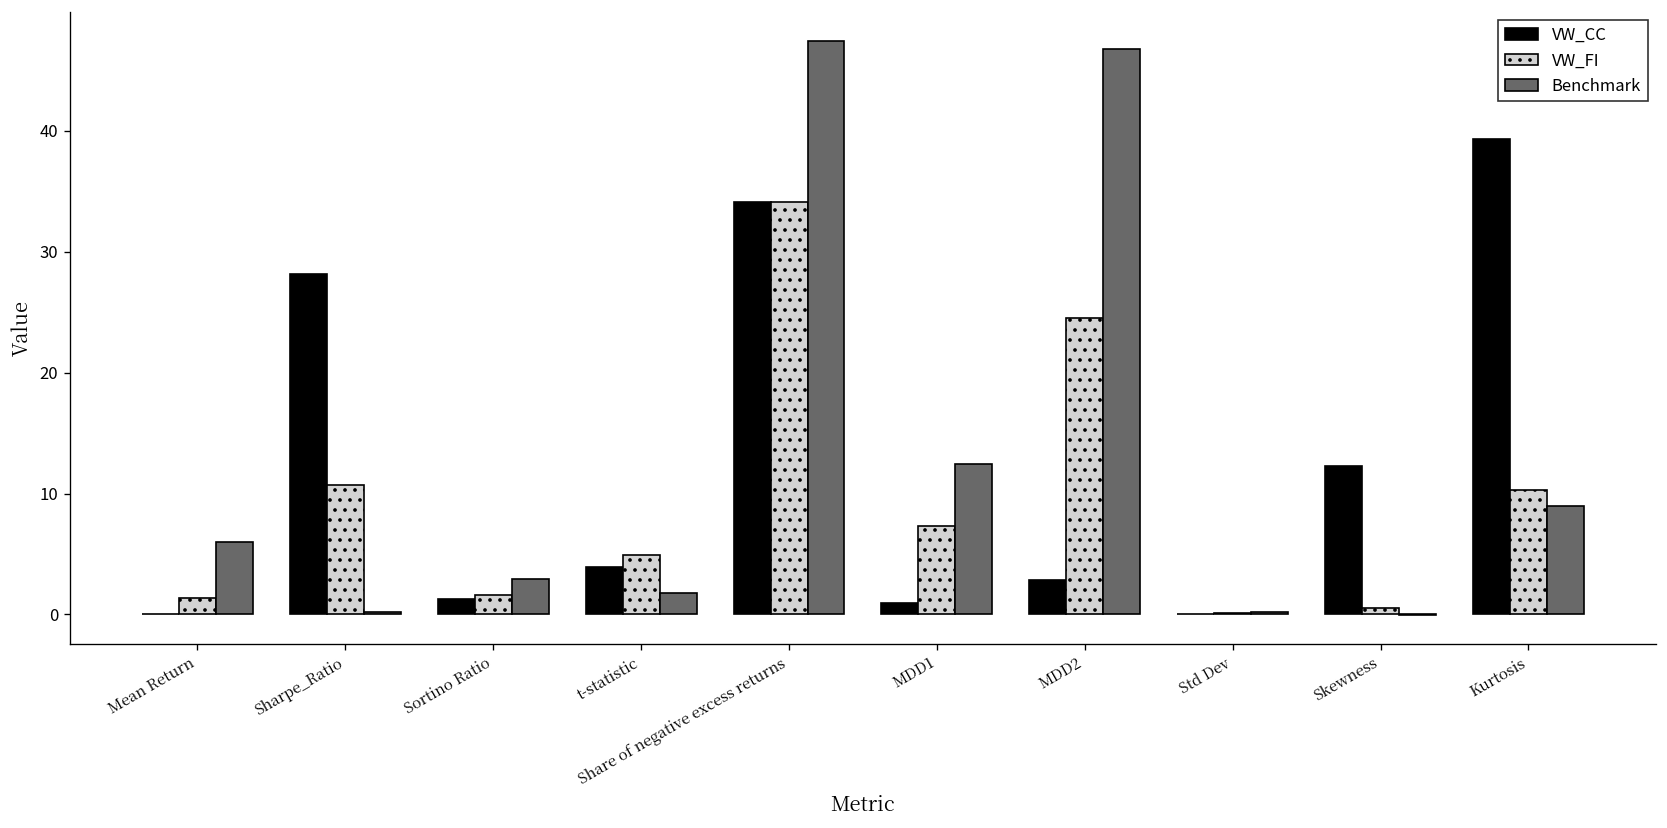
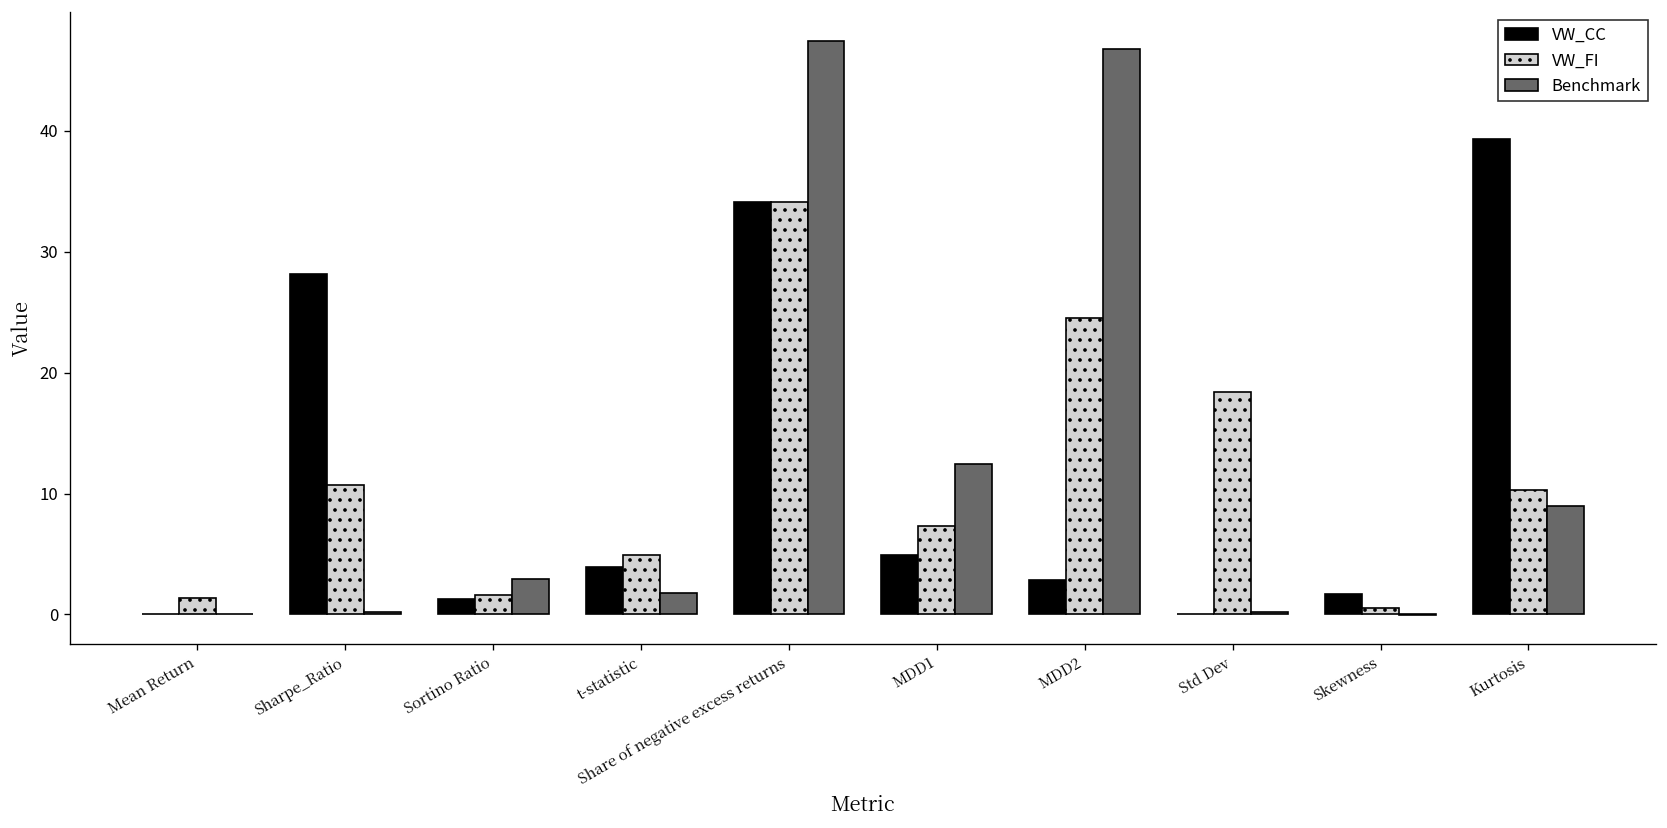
Benchmark, Mean Return: 6.0 -> 0.0
VW_CC, MDD1: 0.9 -> 4.9
VW_FI, Std Dev: 0.1 -> 18.4
VW_CC, Skewness: 12.3 -> 1.7
